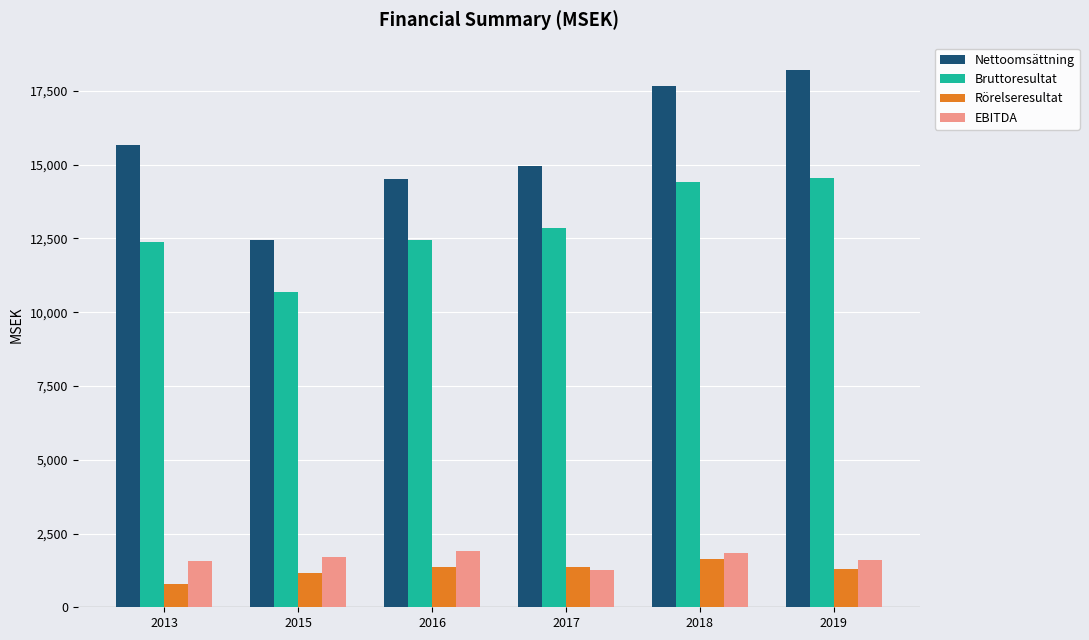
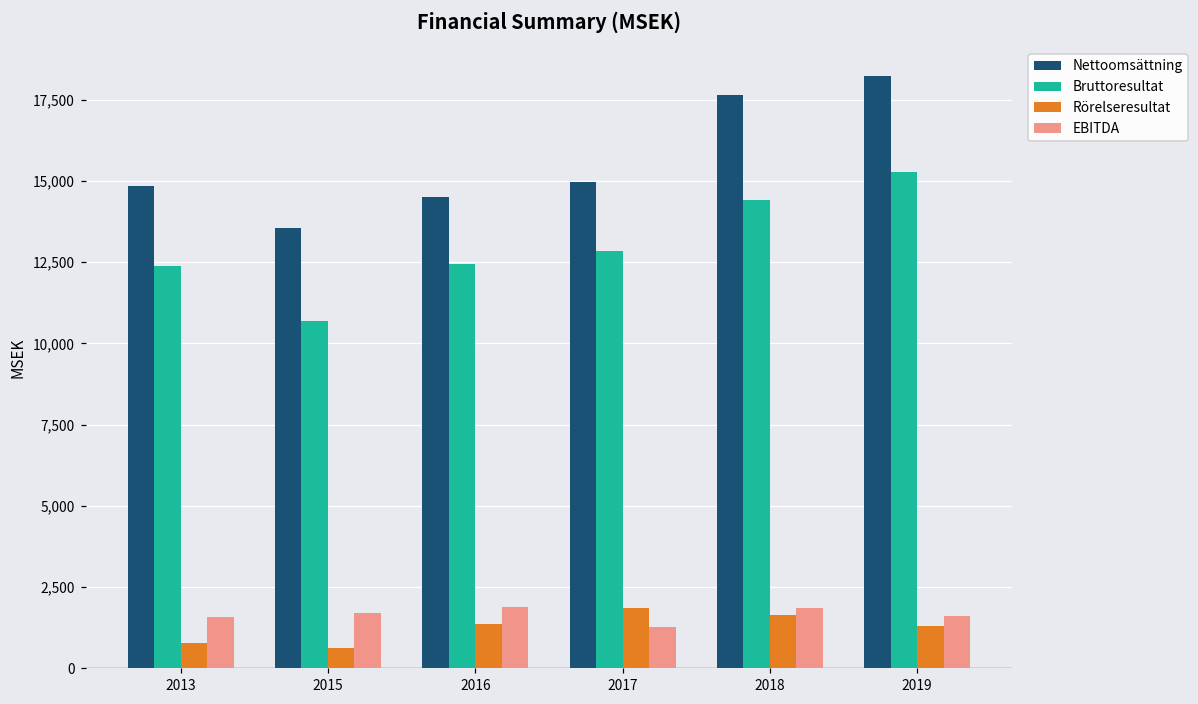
Nettoomsättning, 2013: 15,600 -> 14,800
Nettoomsättning, 2015: 12,400 -> 13,600
Rörelseresultat, 2015: 1,200 -> 600
Rörelseresultat, 2017: 1,400 -> 1,800
Bruttoresultat, 2019: 14,500 -> 15,300
